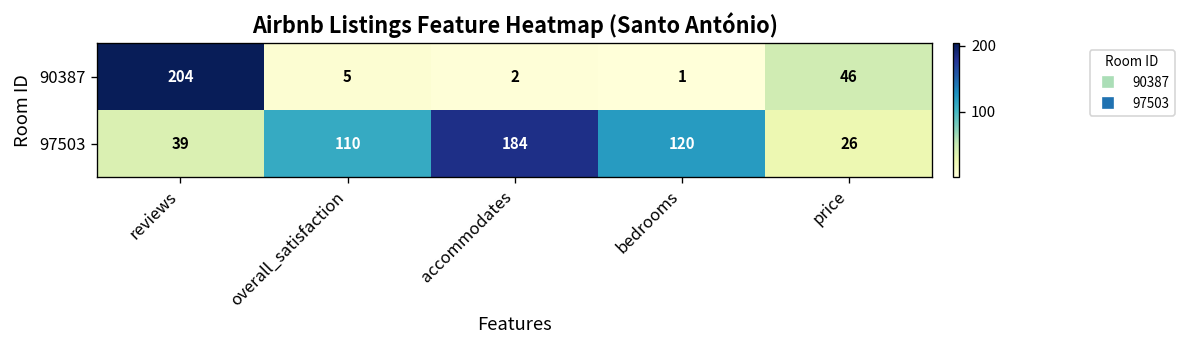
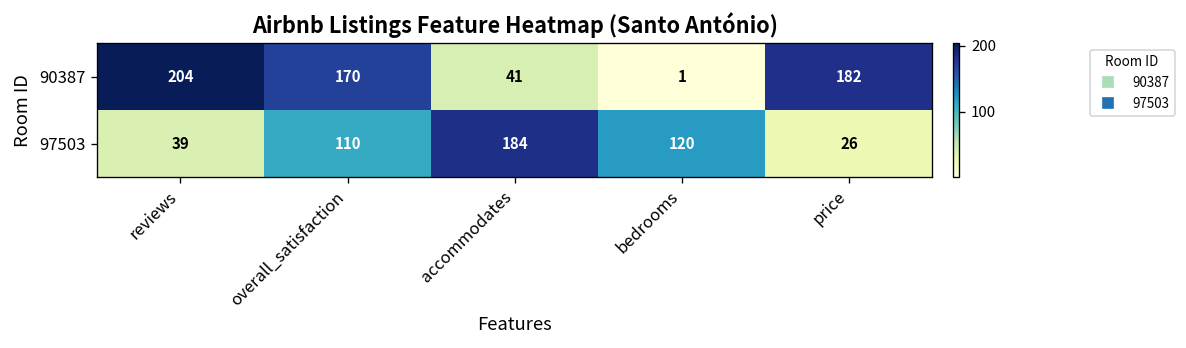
90387, overall_satisfaction: 5 -> 170
90387, accommodates: 2 -> 41
90387, price: 46 -> 182
